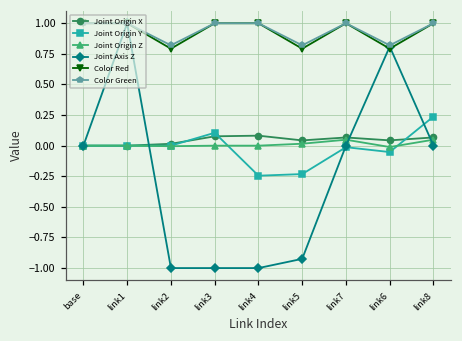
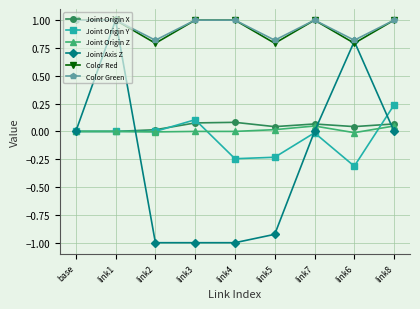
Joint Origin Y, link6: -0.05 -> -0.31
